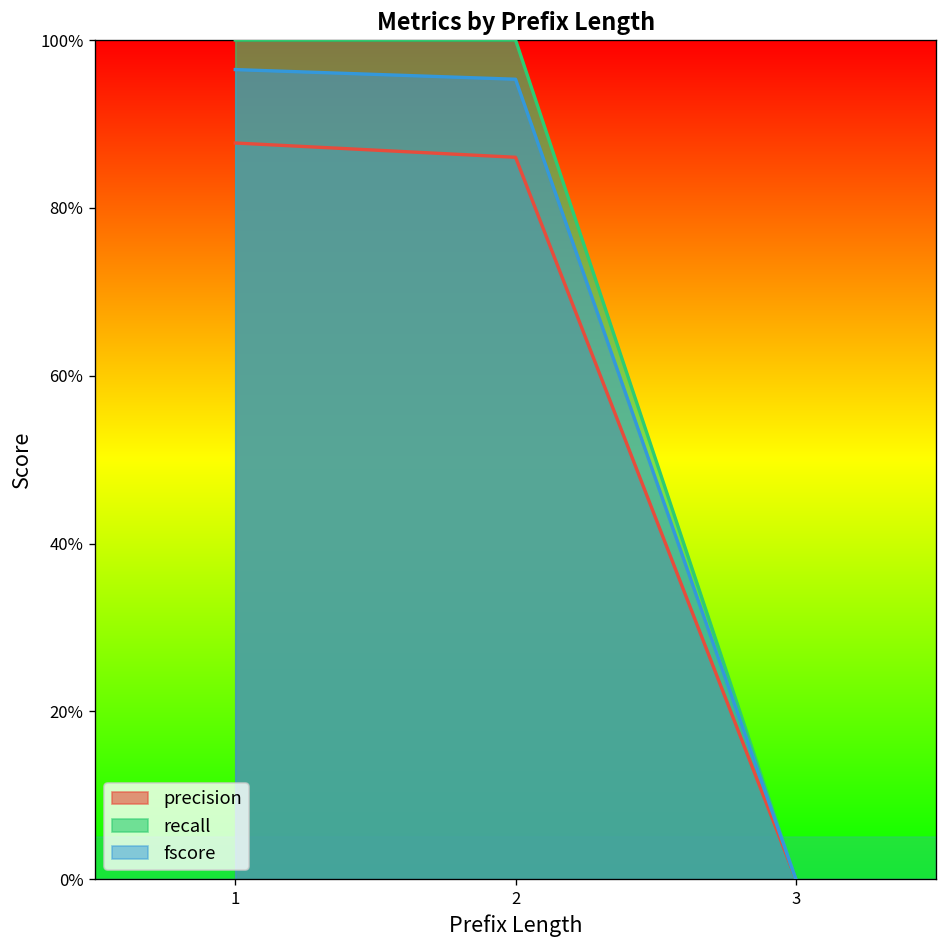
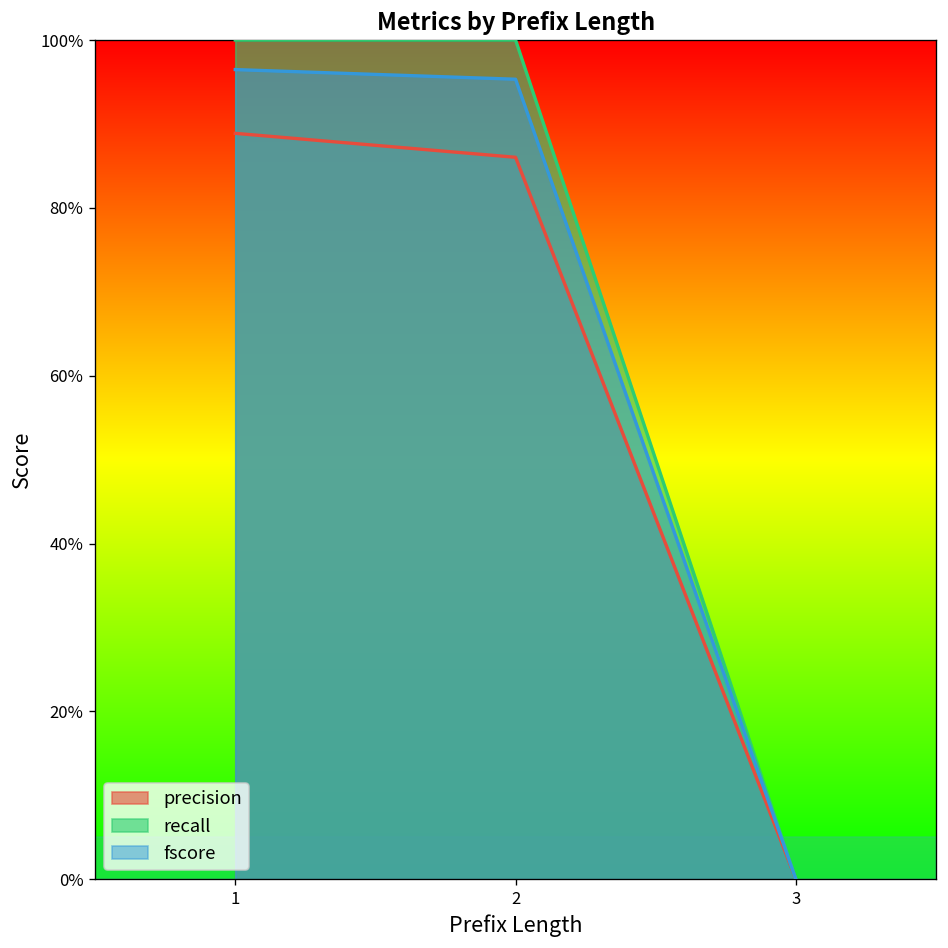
precision, 1: 88% -> 89%
